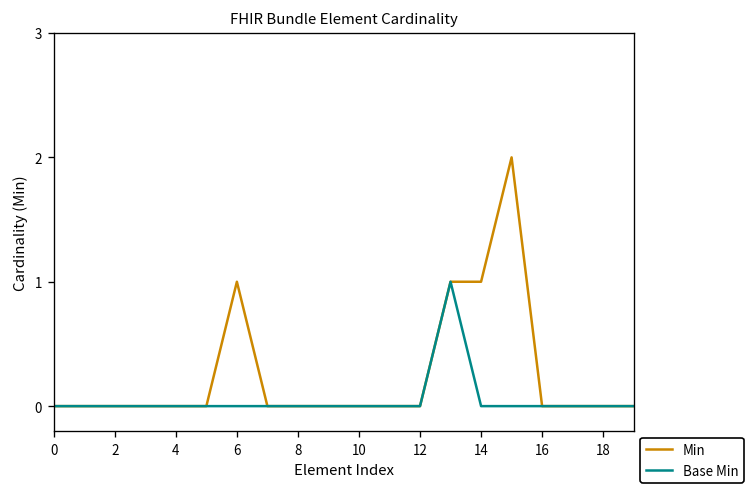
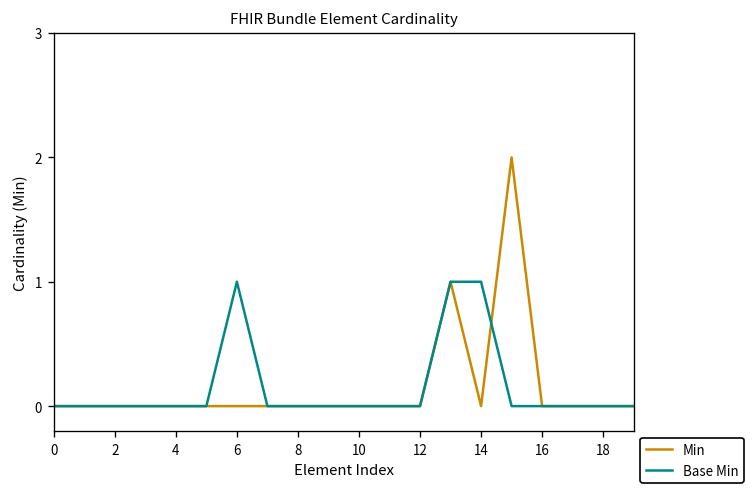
Min, 6: 1 -> 0
Base Min, 6: 0 -> 1
Min, 14: 1 -> 0
Base Min, 14: 0 -> 1
